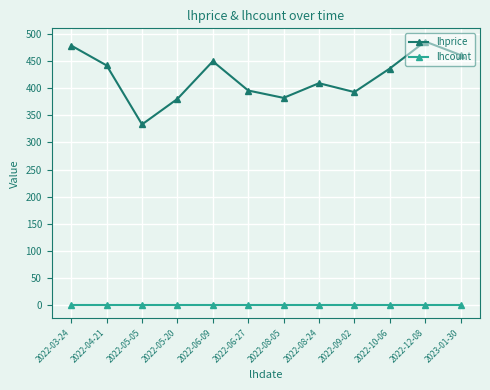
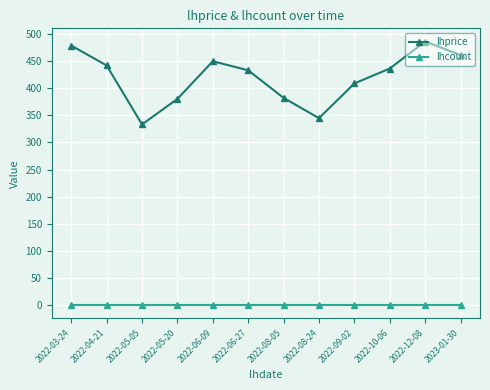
lhprice, 2022-06-27: 400 -> 430
lhprice, 2022-08-24: 410 -> 340
lhprice, 2022-09-02: 390 -> 410
